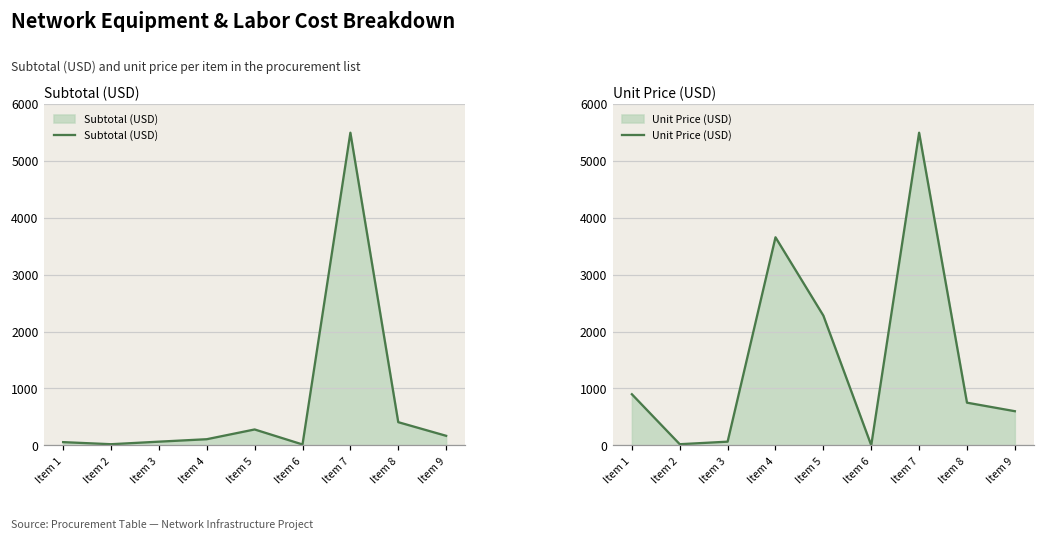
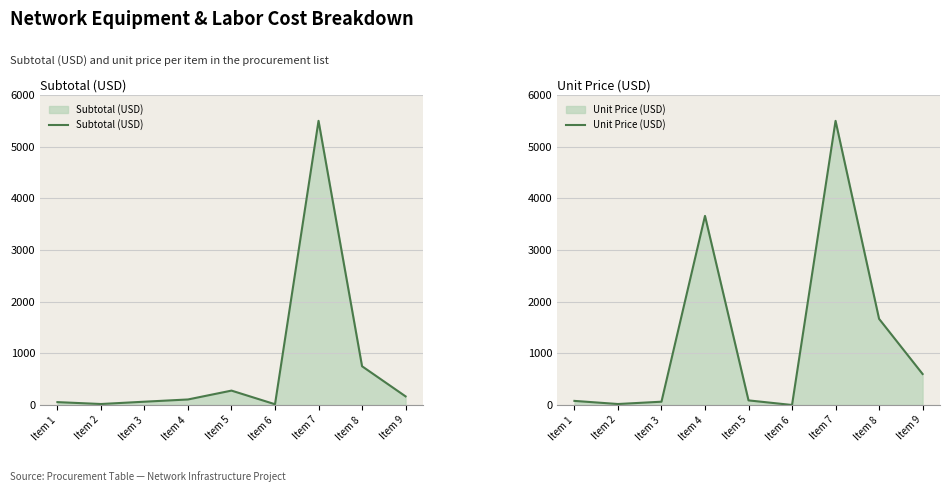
Subtotal (USD), Item 8: 400 -> 800
Unit Price (USD), Item 1: 900 -> 100
Unit Price (USD), Item 5: 2300 -> 100
Unit Price (USD), Item 8: 800 -> 1700
